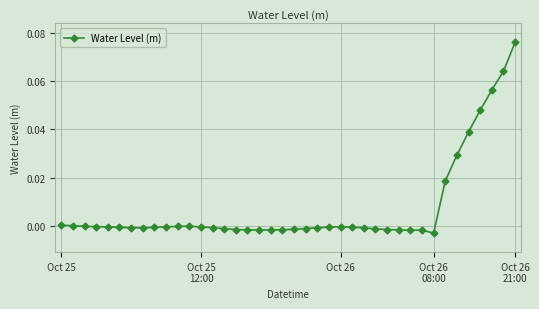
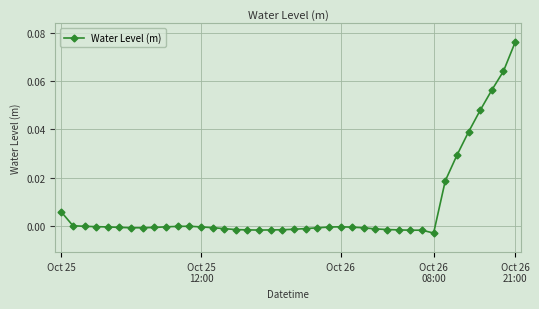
Oct 25: 0.000 -> 0.006
